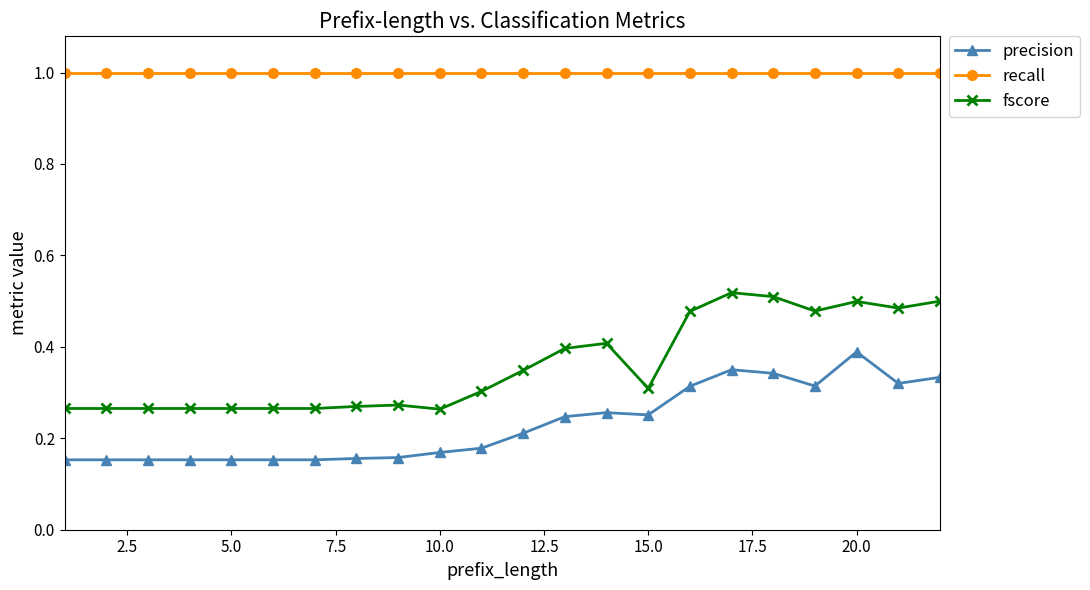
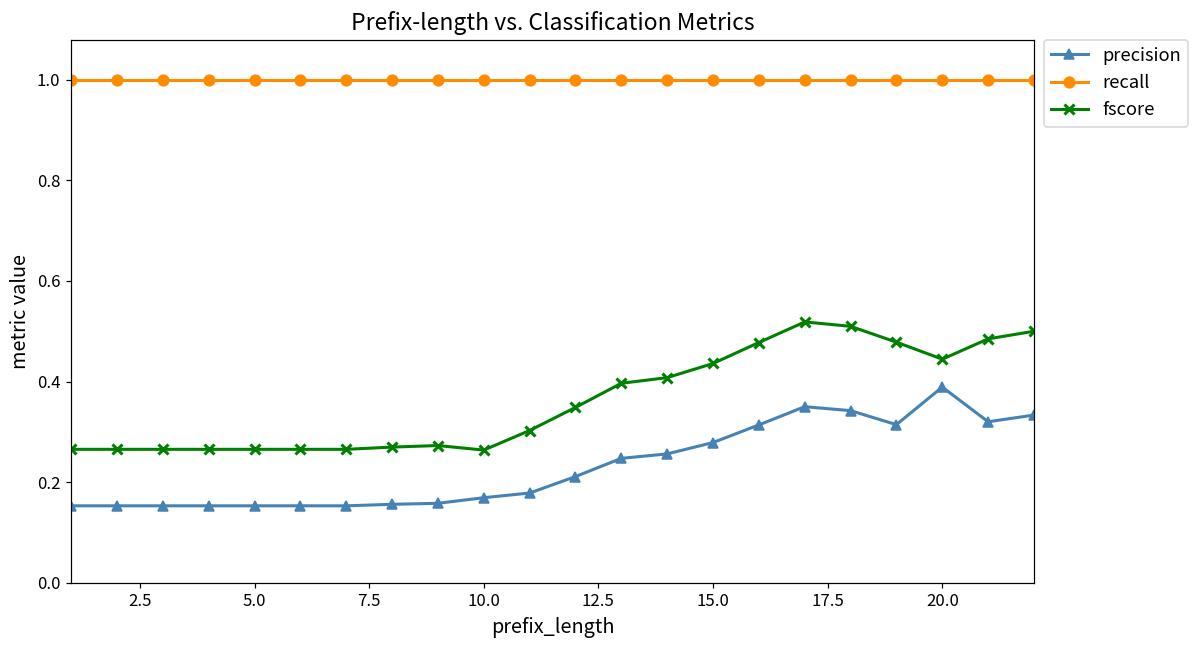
precision, 15.0: 0.25 -> 0.28
fscore, 15.0: 0.31 -> 0.44
fscore, 20.0: 0.50 -> 0.44
